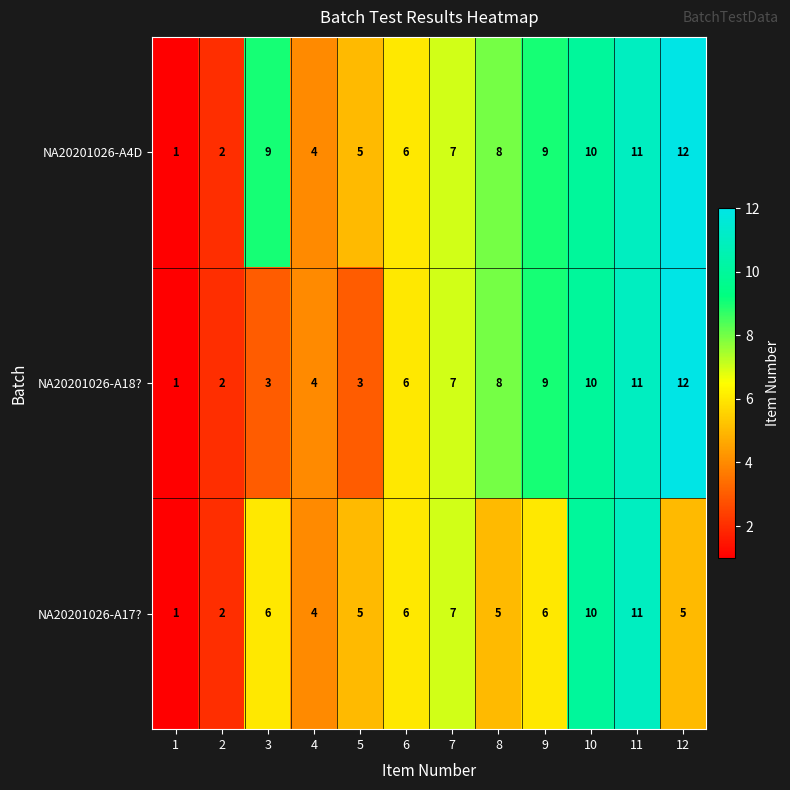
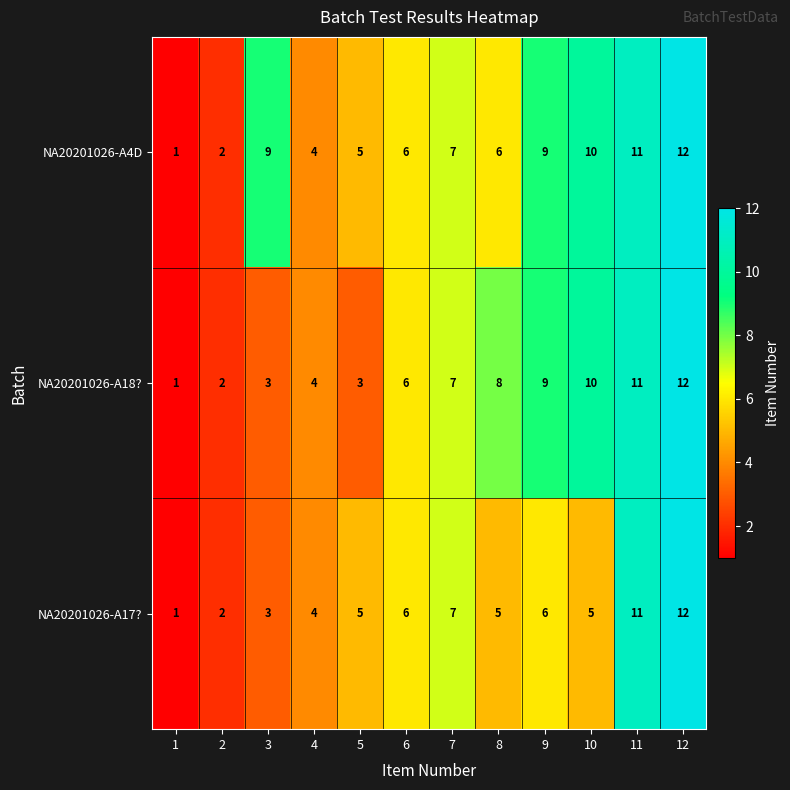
NA20201026-A4D, 8: 8 -> 6
NA20201026-A17?, 3: 6 -> 3
NA20201026-A17?, 10: 10 -> 5
NA20201026-A17?, 12: 5 -> 12
